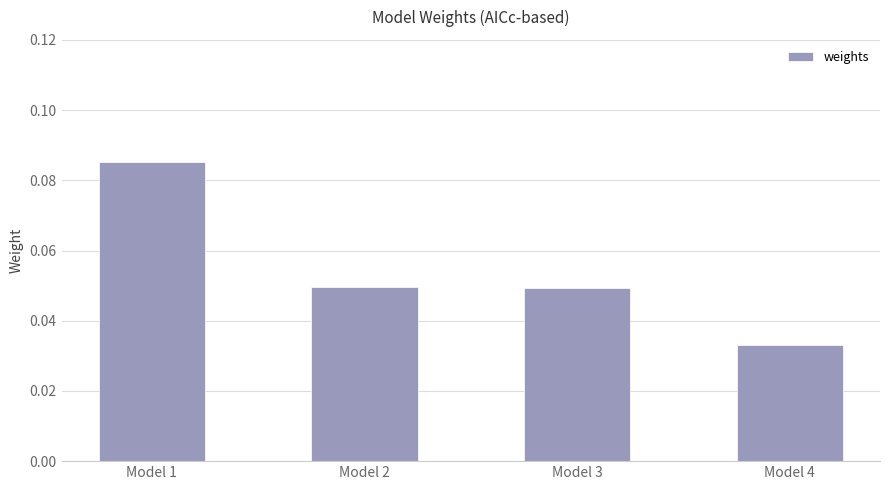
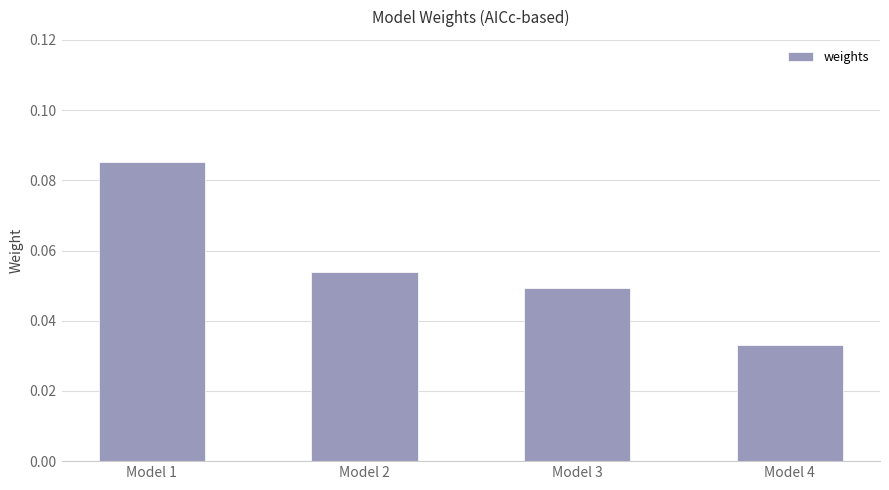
Model 2: 0.049 -> 0.054
